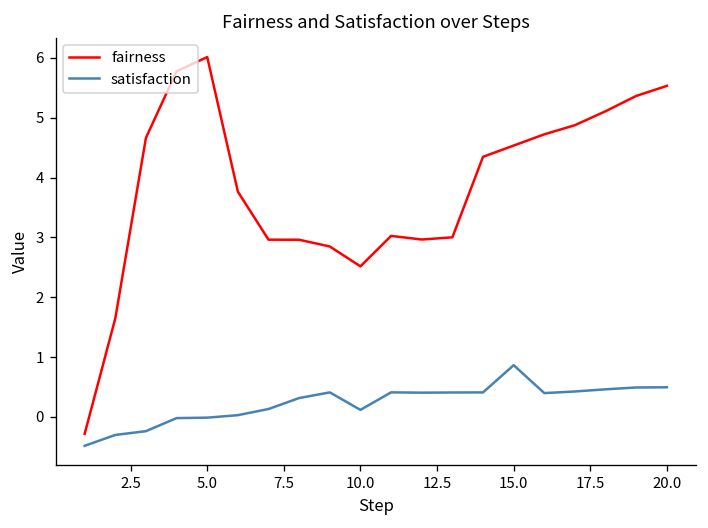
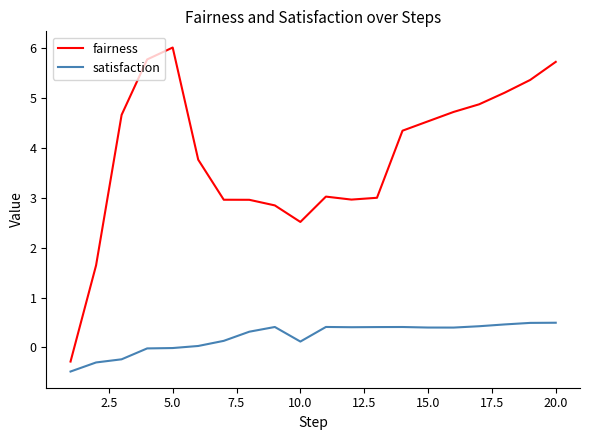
satisfaction, 15.0: 0.9 -> 0.4
fairness, 20.0: 5.5 -> 5.7
